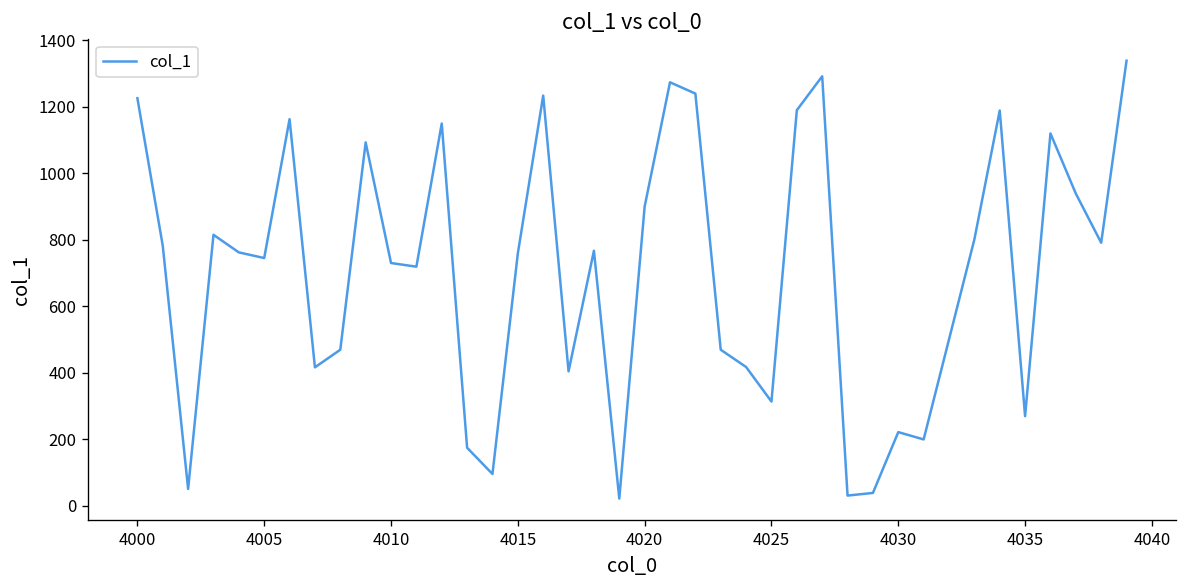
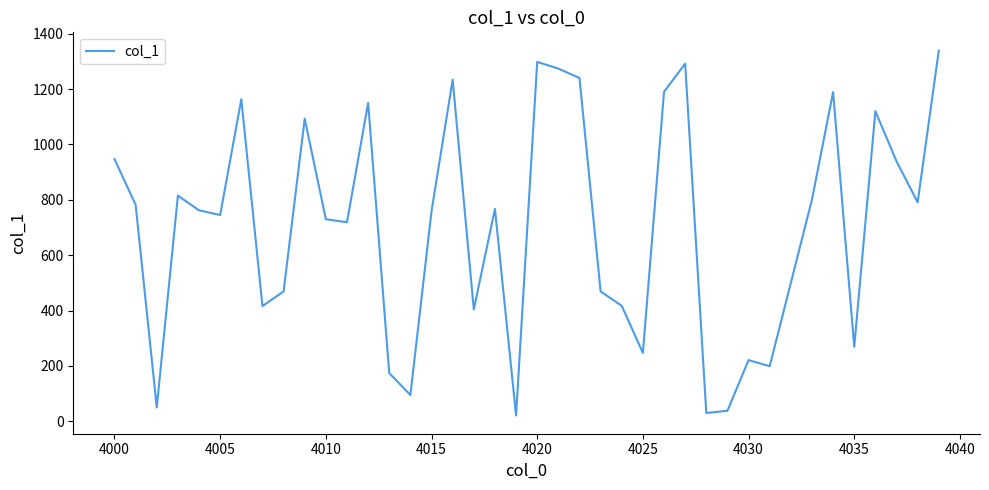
4000: 1230 -> 950
4020: 900 -> 1300
4025: 310 -> 250
